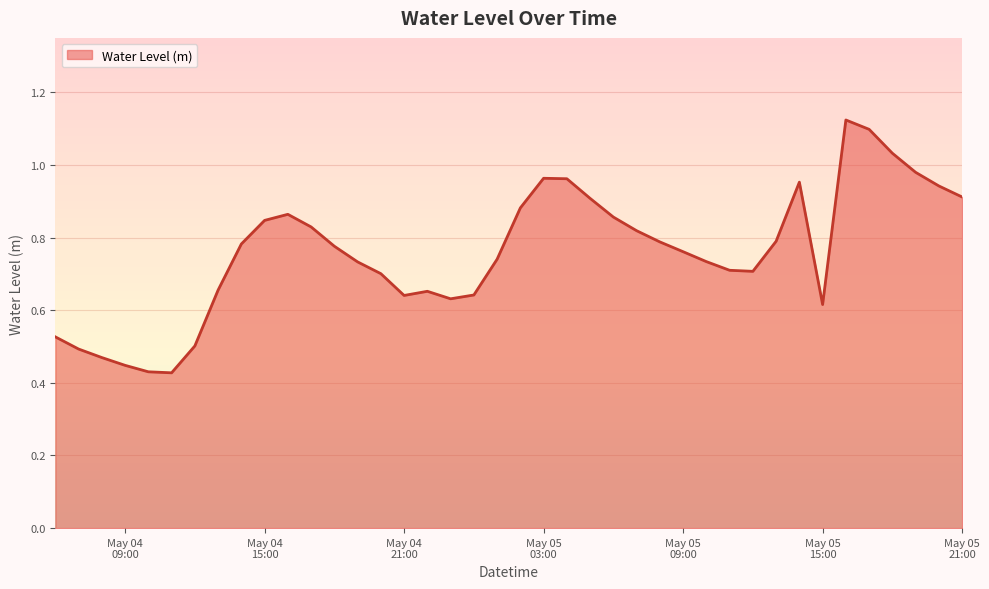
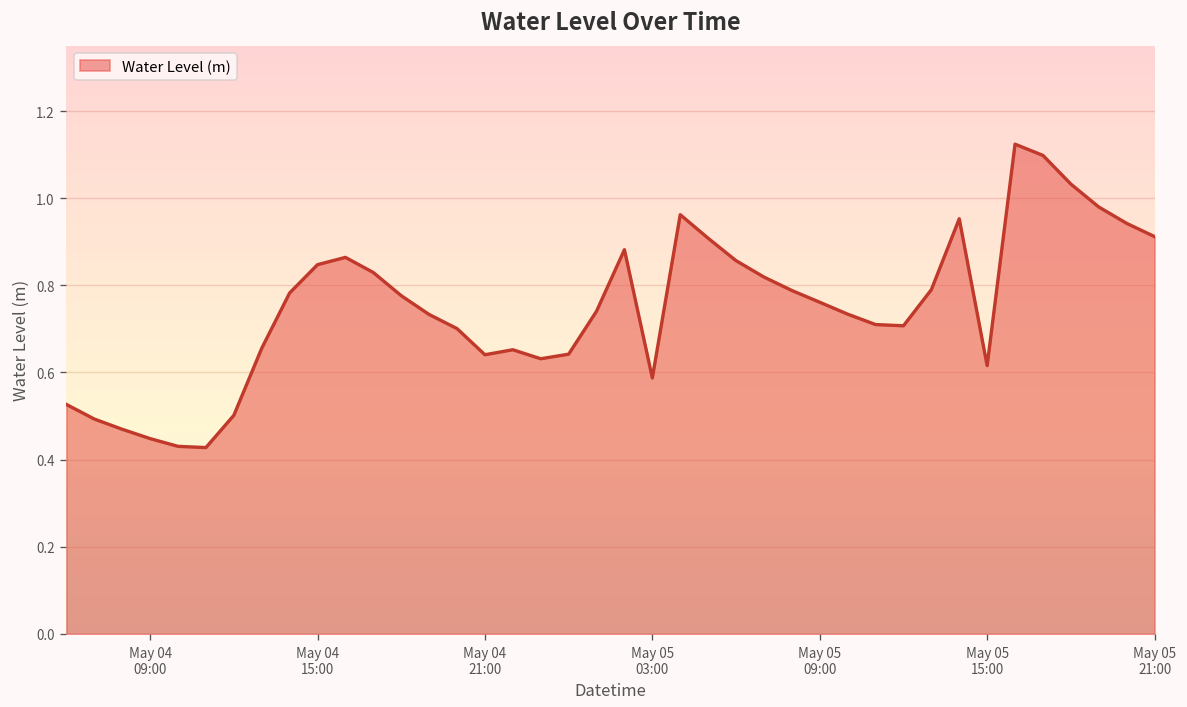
May 05 03:00: 0.96 -> 0.59
